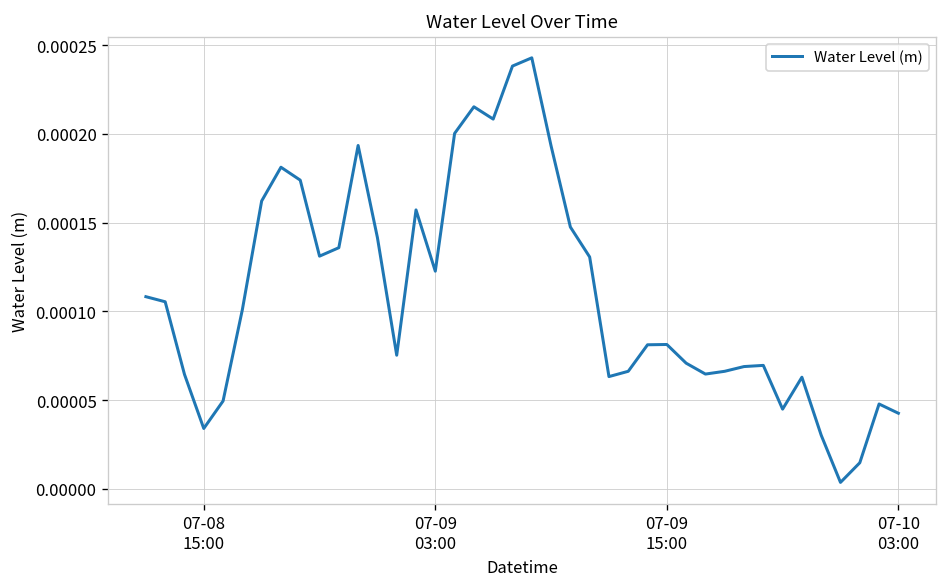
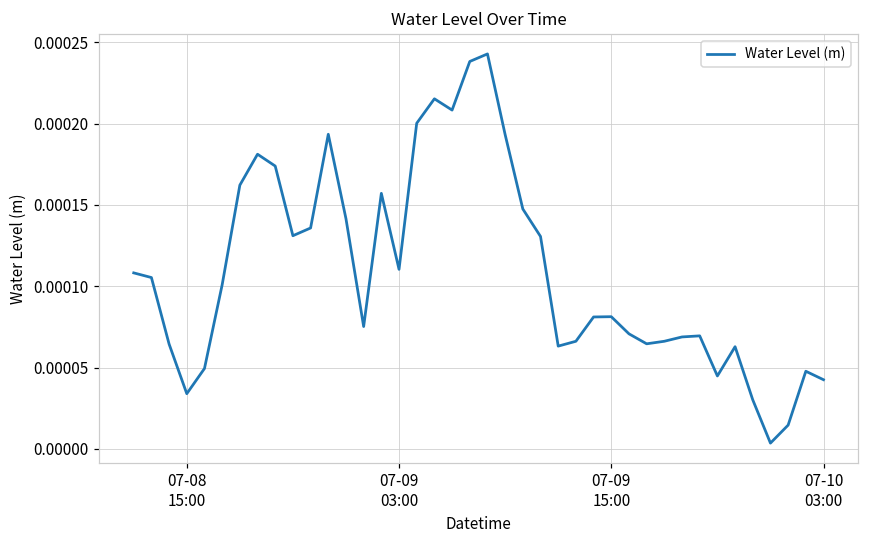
07-09 03:00: 0.000123 -> 0.000110
